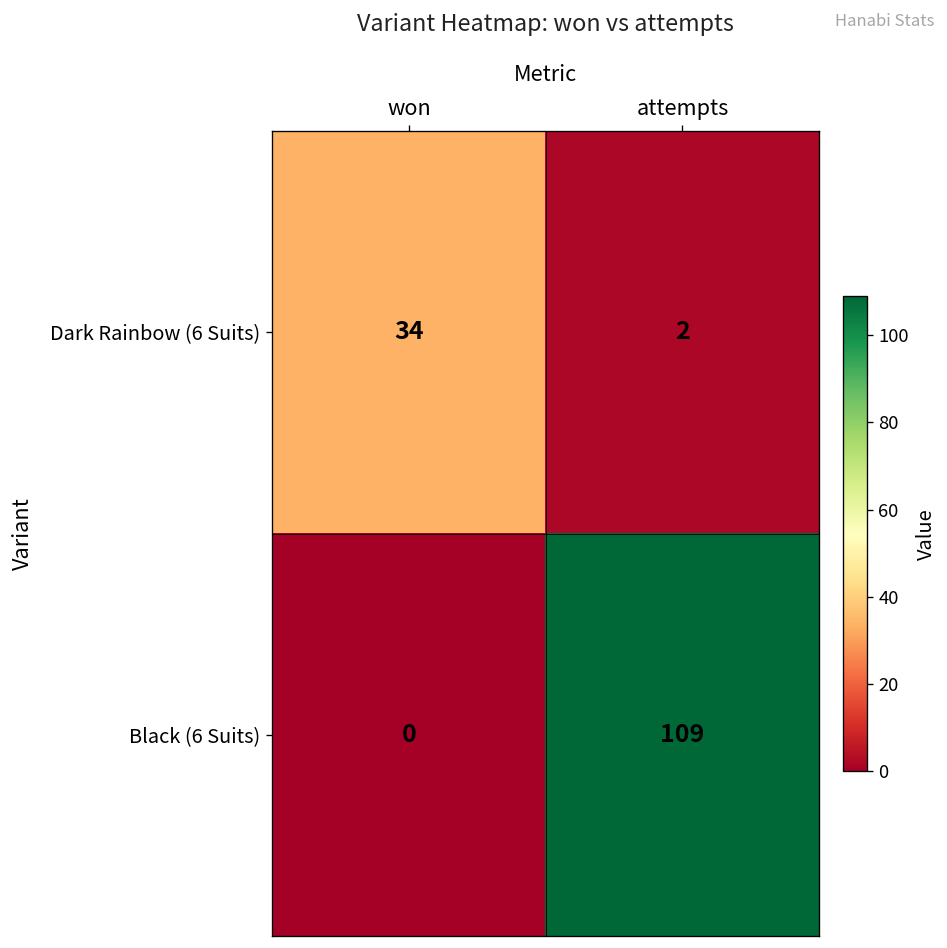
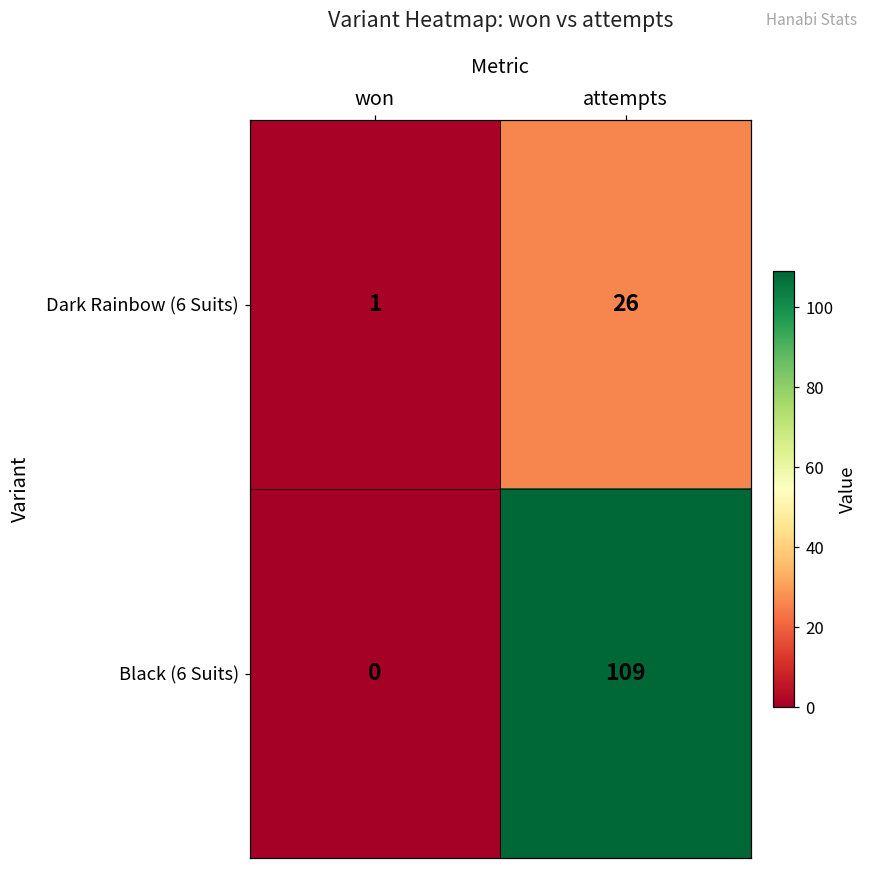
Dark Rainbow (6 Suits), won: 34 -> 1
Dark Rainbow (6 Suits), attempts: 2 -> 26
